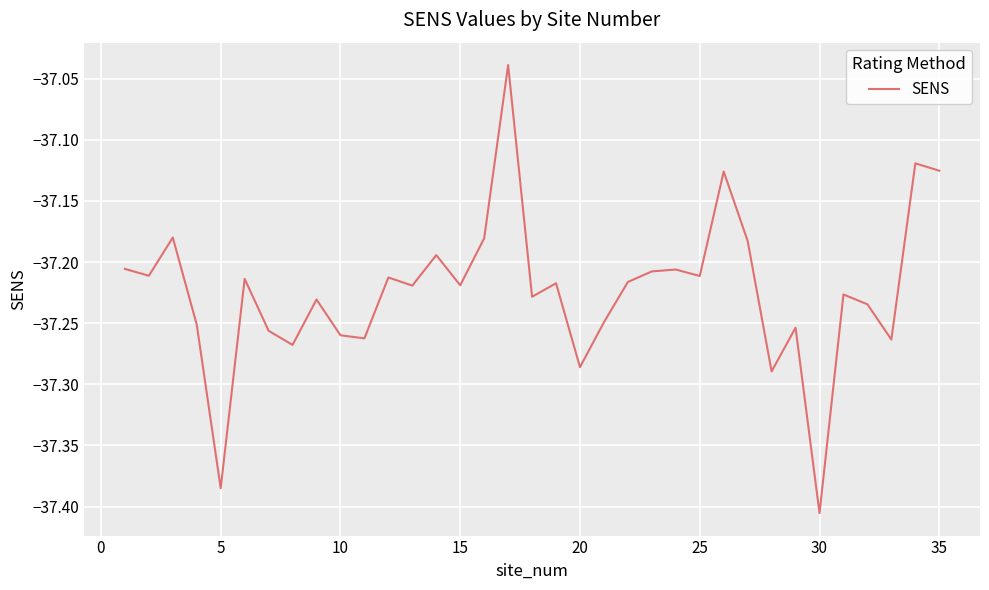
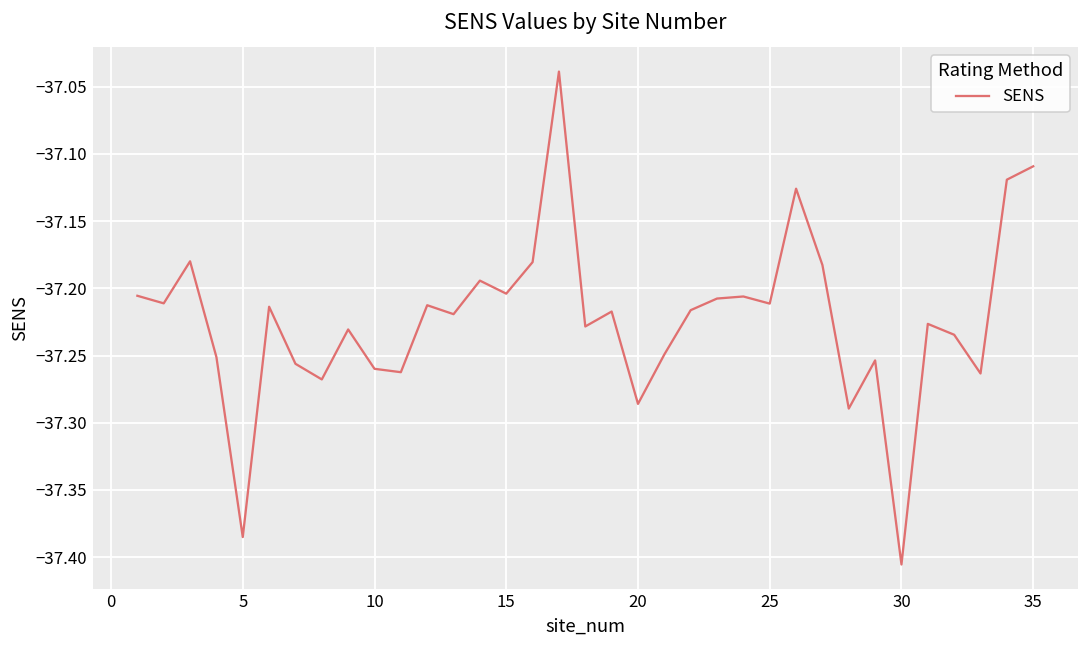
15: -37.219 -> -37.204
35: -37.125 -> -37.109
